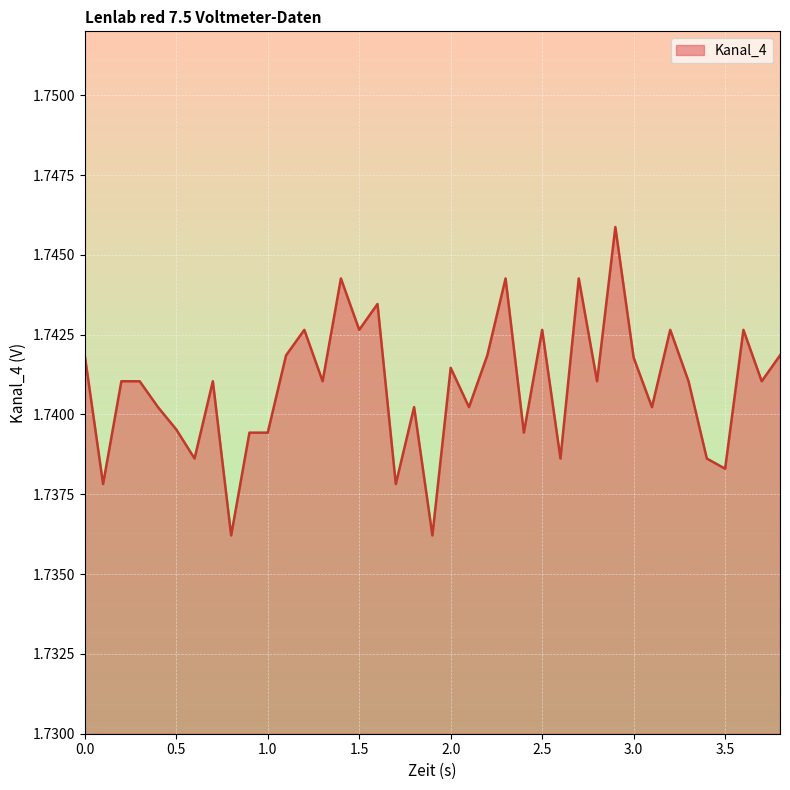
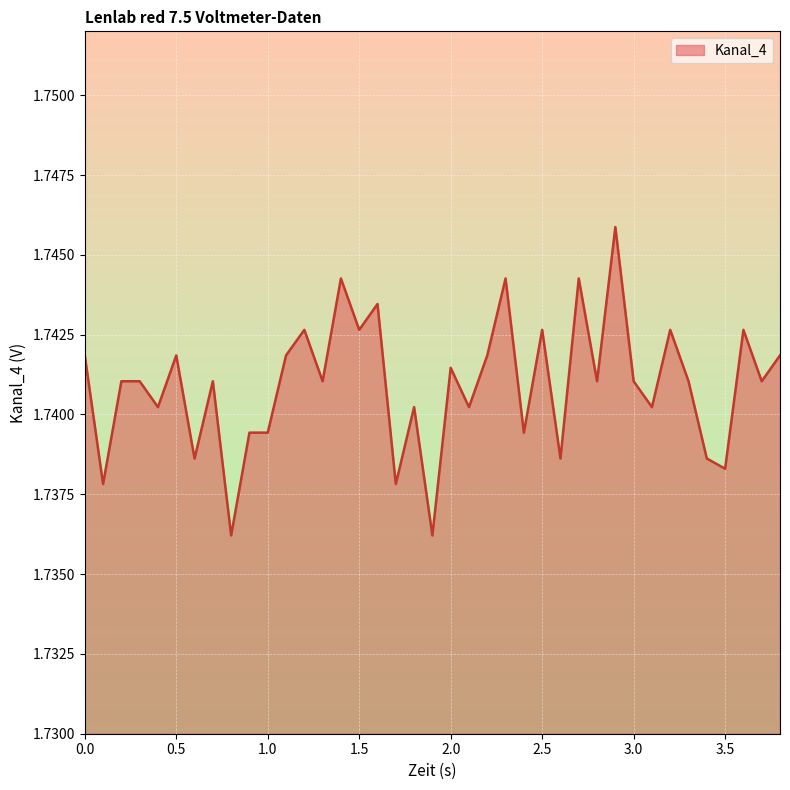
0.5: 1.7395 -> 1.7419
3.0: 1.7418 -> 1.7410
